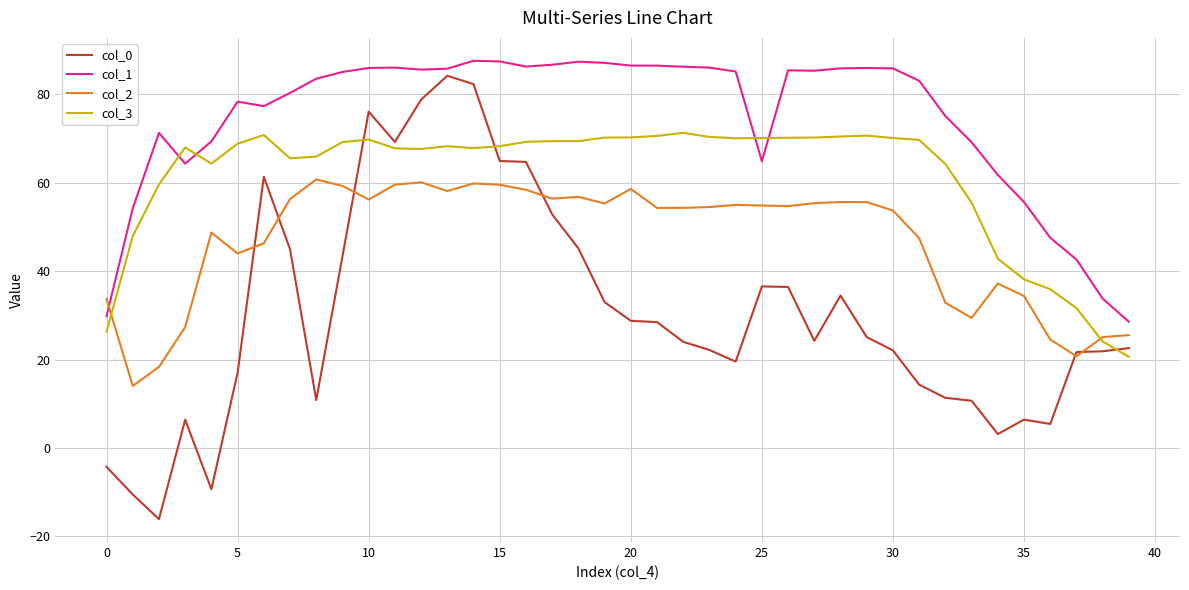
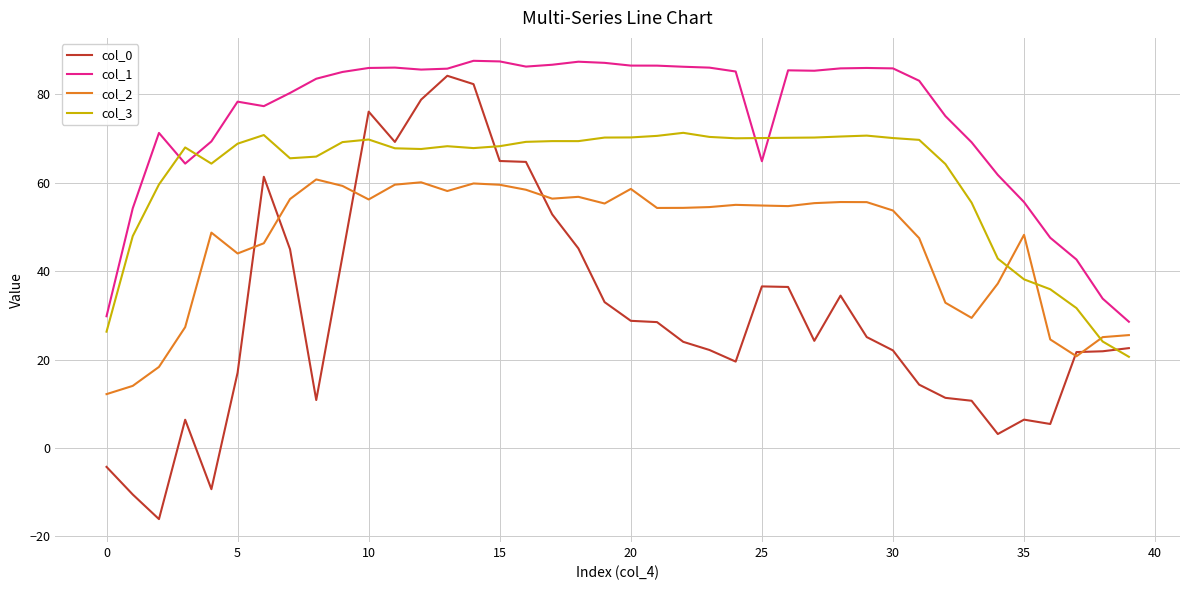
col_2, 0: 34 -> 12
col_2, 35: 34 -> 48
